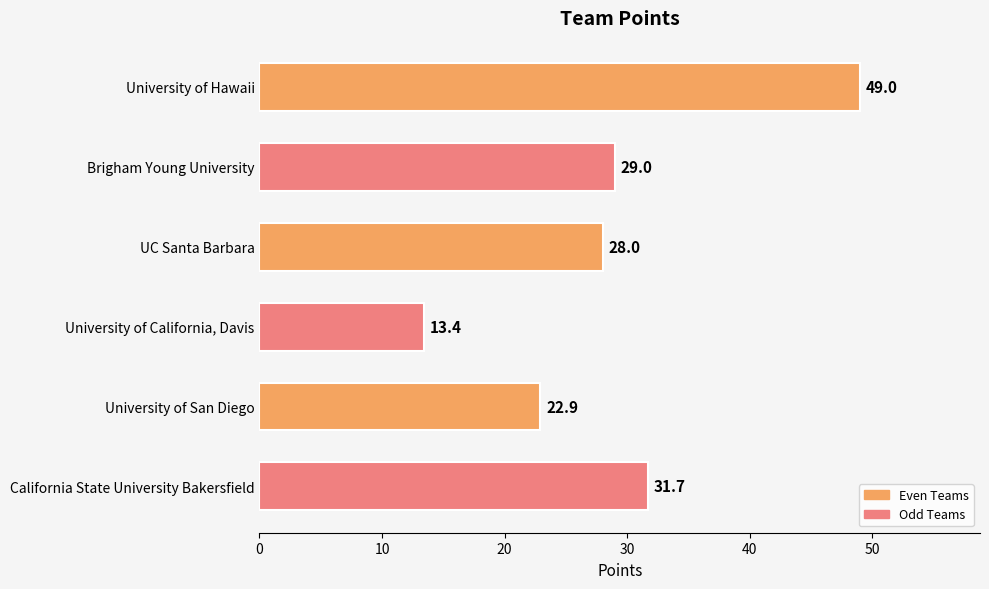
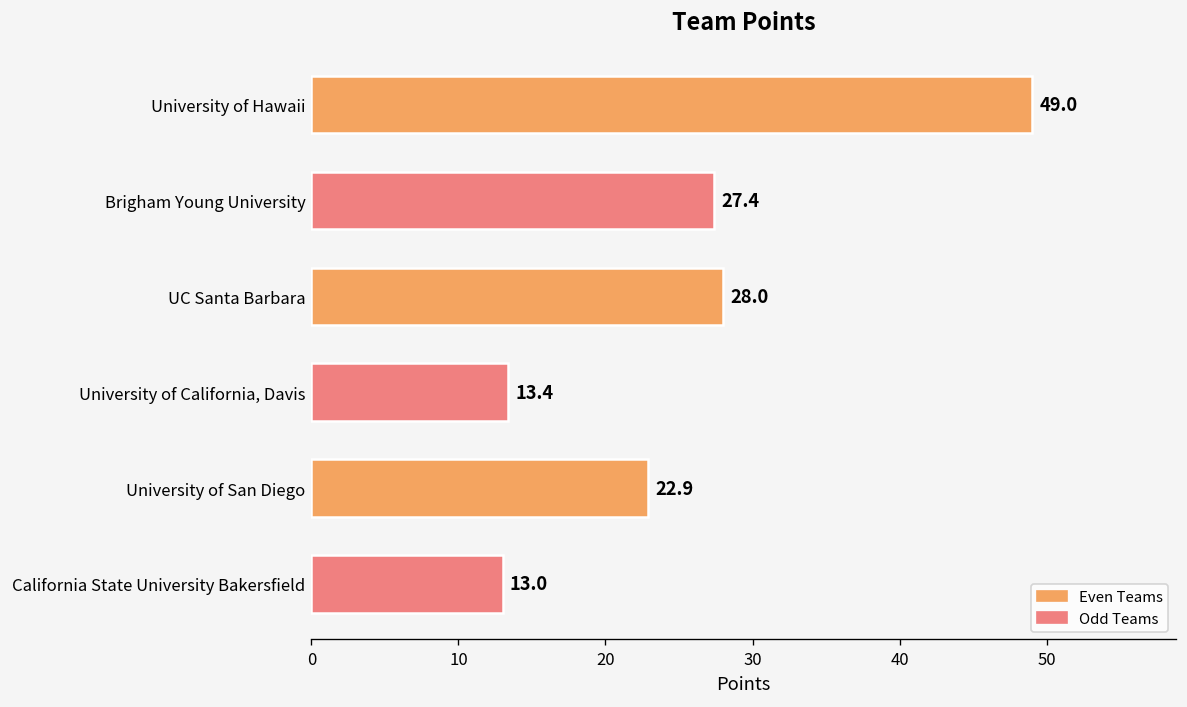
Brigham Young University: 29.0 -> 27.4
California State University Bakersfield: 31.7 -> 13.0
